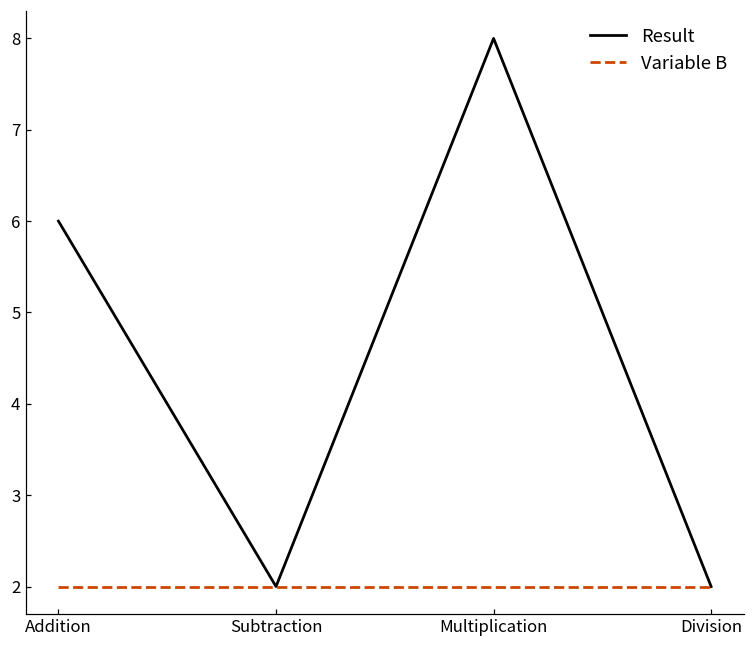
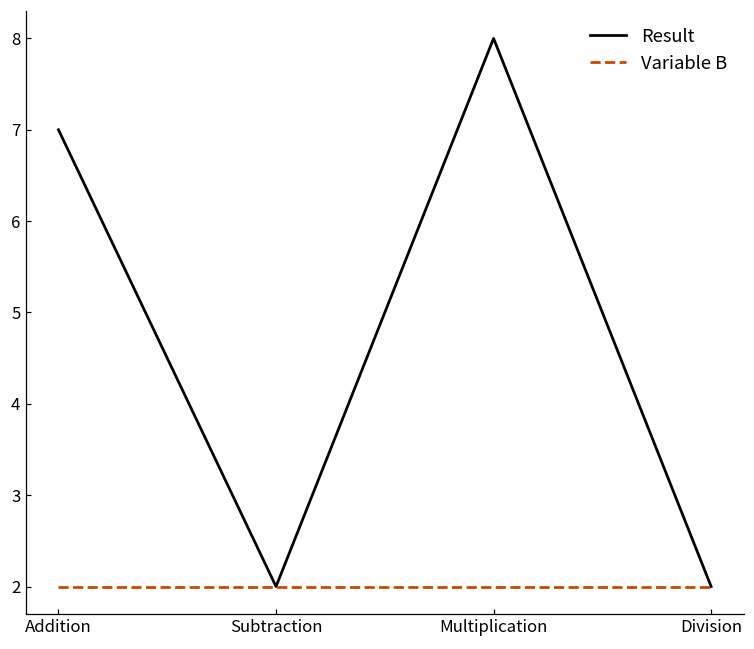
Result, Addition: 6 -> 7
